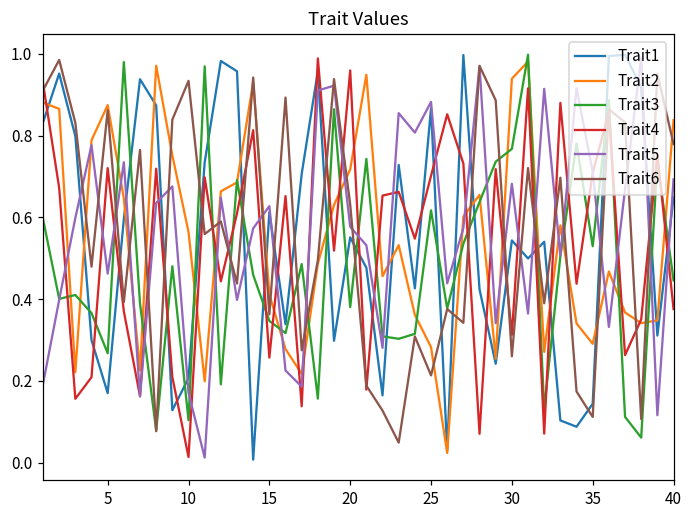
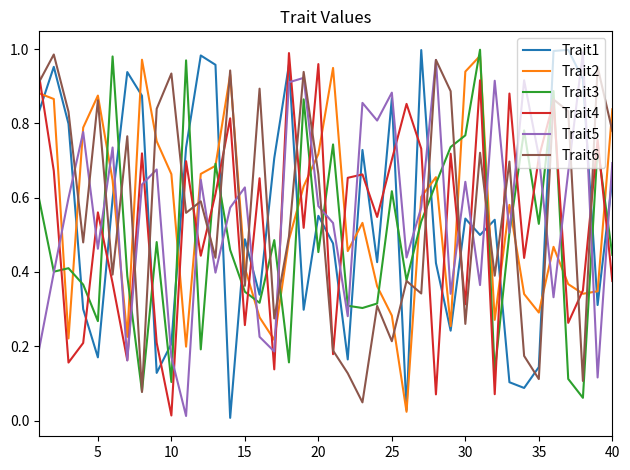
Trait4, 5: 0.72 -> 0.56
Trait2, 10: 0.56 -> 0.66
Trait1, 15: 0.61 -> 0.49
Trait3, 20: 0.38 -> 0.45
Trait6, 20: 0.63 -> 0.66
Trait5, 30: 0.68 -> 0.64
